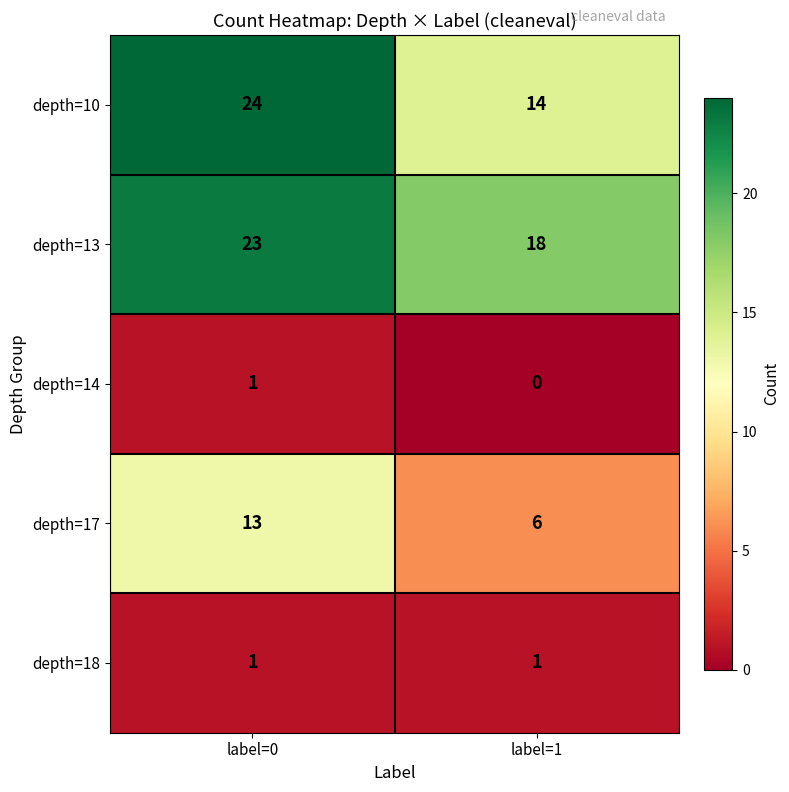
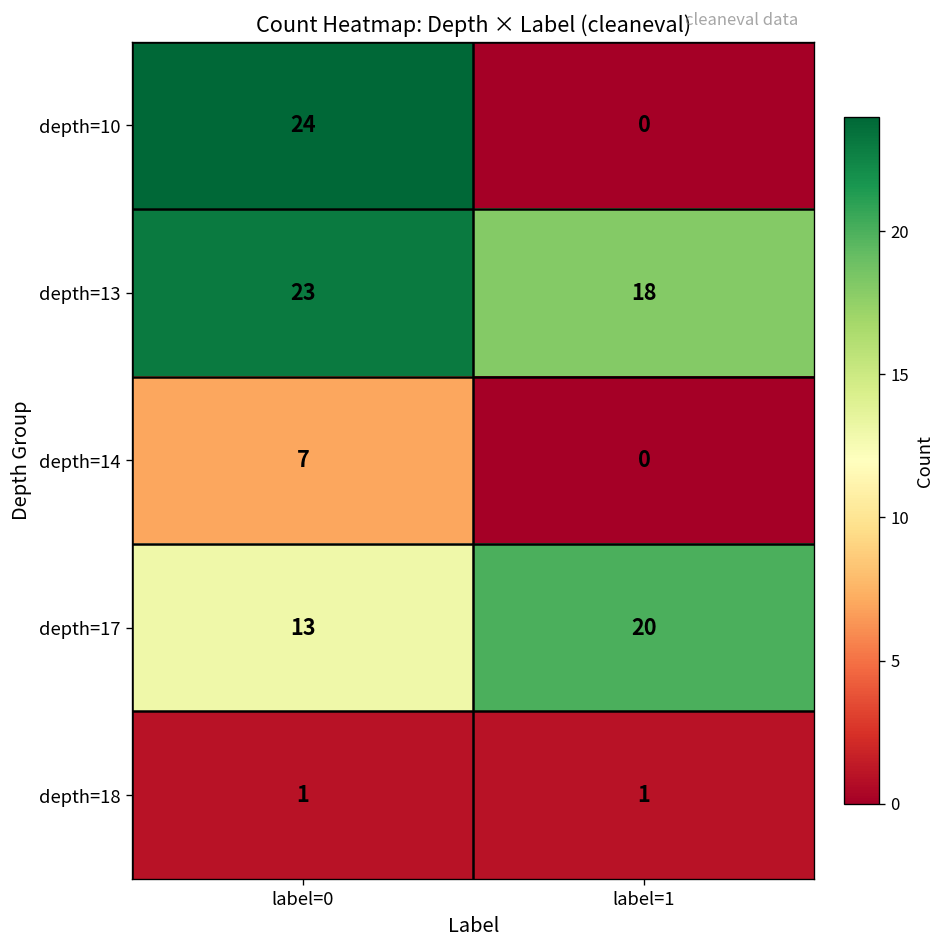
depth=10, label=1: 14 -> 0
depth=14, label=0: 1 -> 7
depth=17, label=1: 6 -> 20
